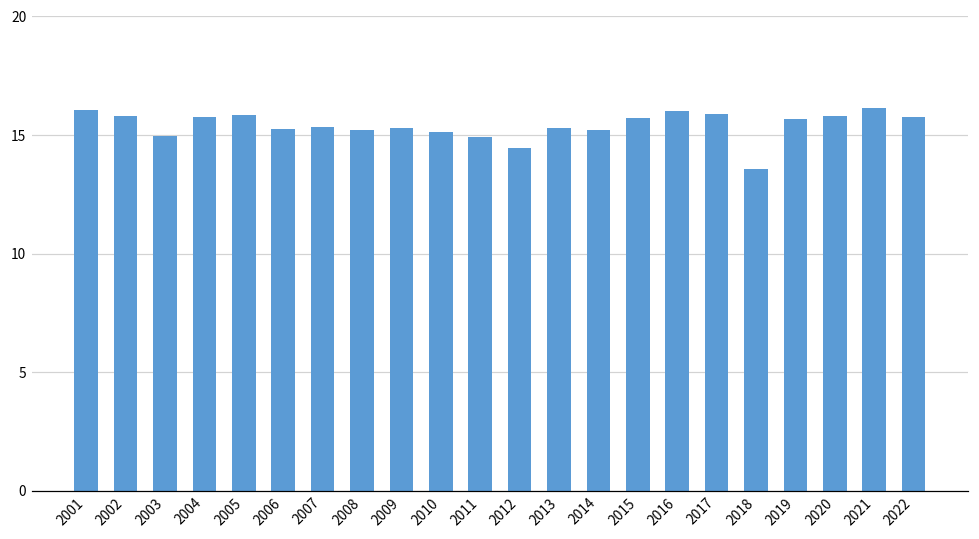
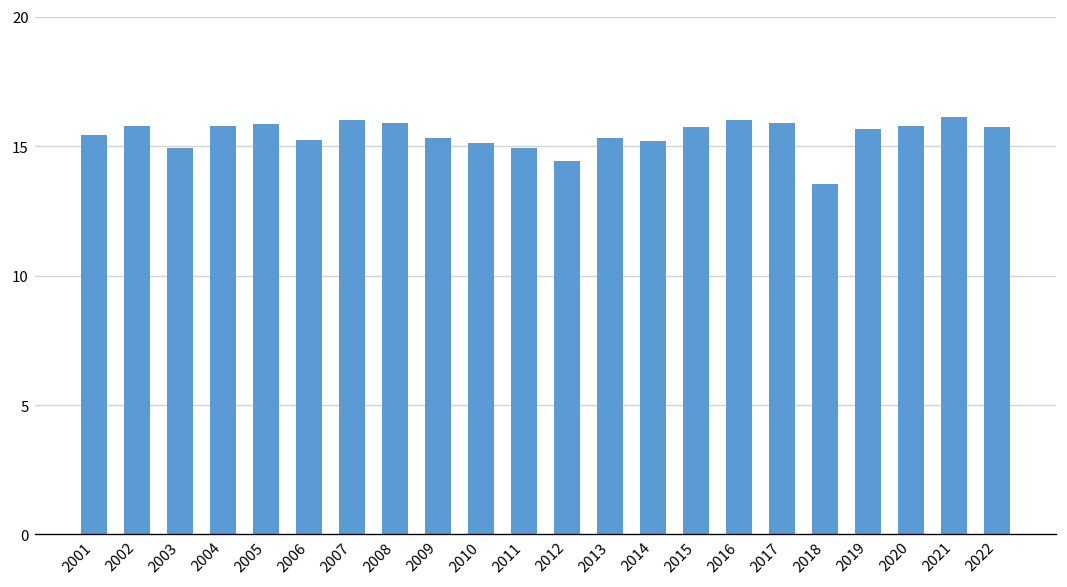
2001: 16.1 -> 15.4
2007: 15.4 -> 16.0
2008: 15.2 -> 15.9
